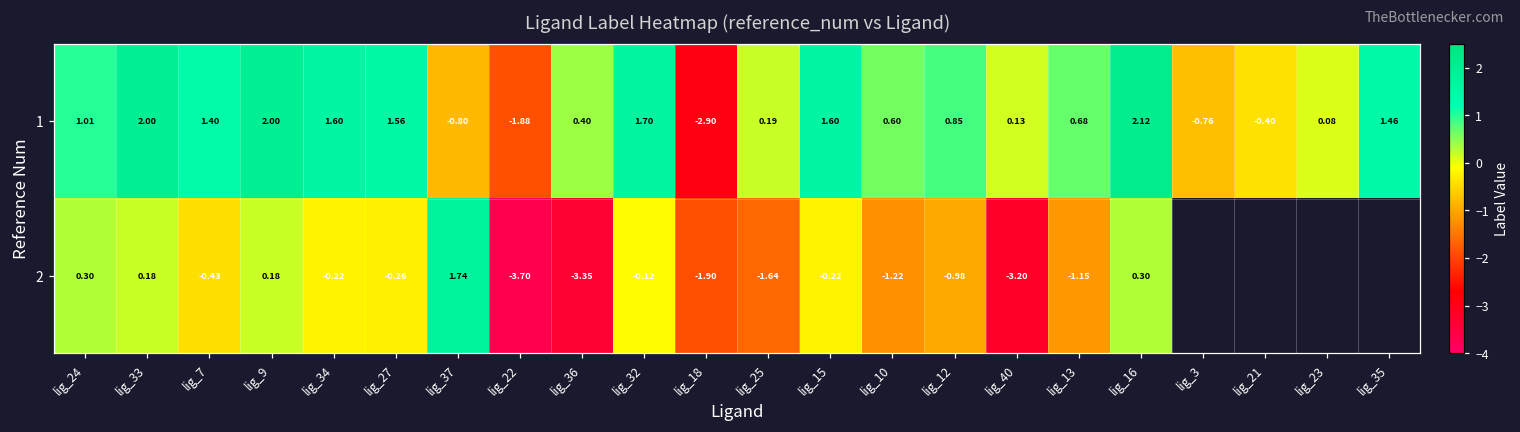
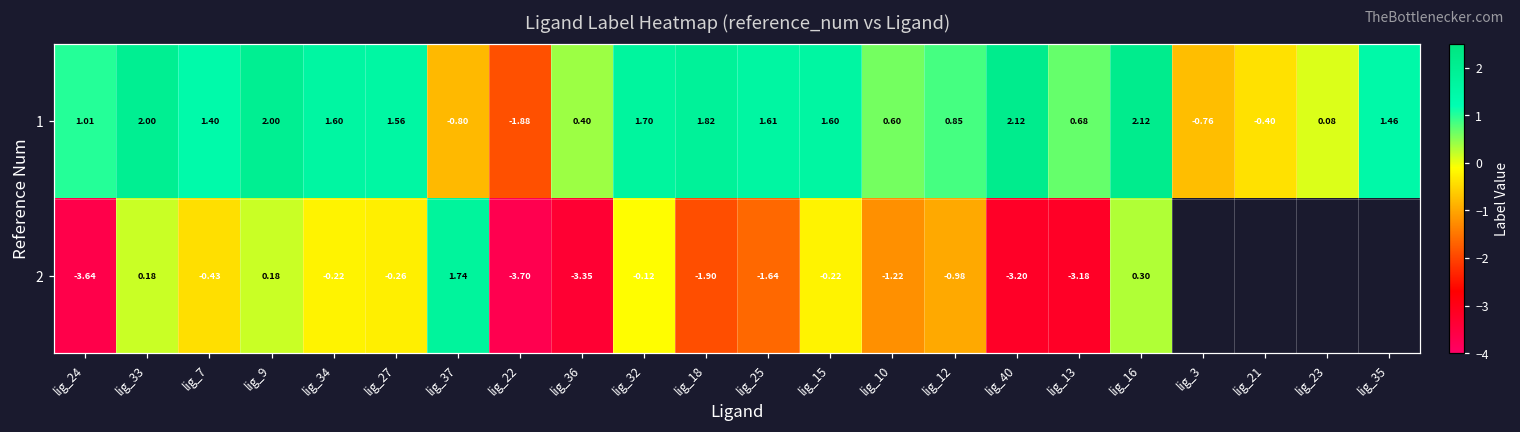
1, lig_18: -2.90 -> 1.82
1, lig_25: 0.19 -> 1.61
1, lig_40: 0.13 -> 2.12
2, lig_24: 0.30 -> -3.64
2, lig_13: -1.15 -> -3.18
